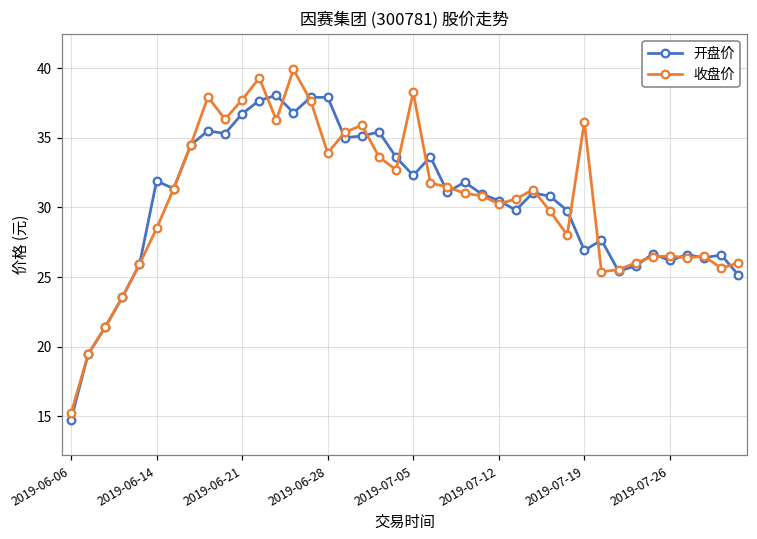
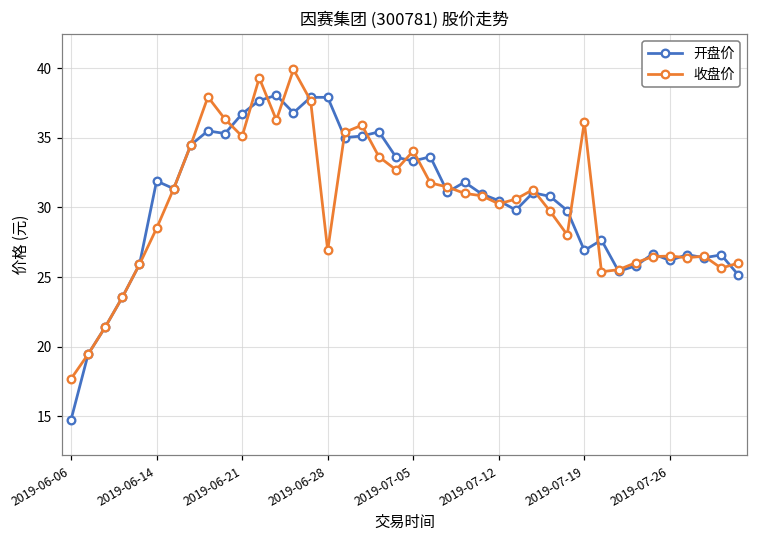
收盘价, 2019-06-06: 15.2 -> 17.7
收盘价, 2019-06-21: 37.7 -> 35.1
收盘价, 2019-06-28: 33.9 -> 26.9
开盘价, 2019-07-05: 32.3 -> 33.3
收盘价, 2019-07-05: 38.3 -> 34.1
